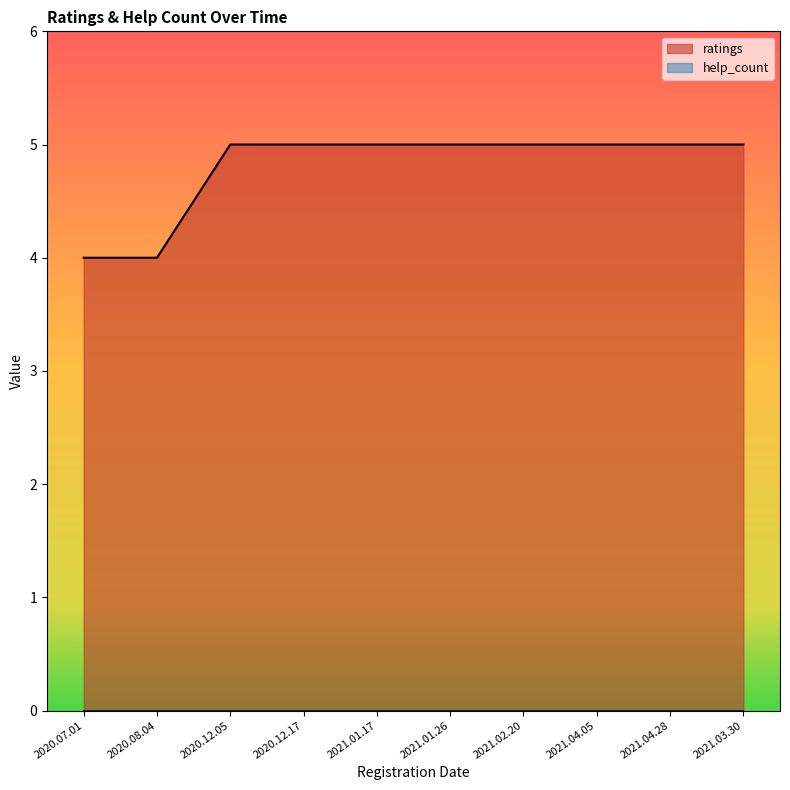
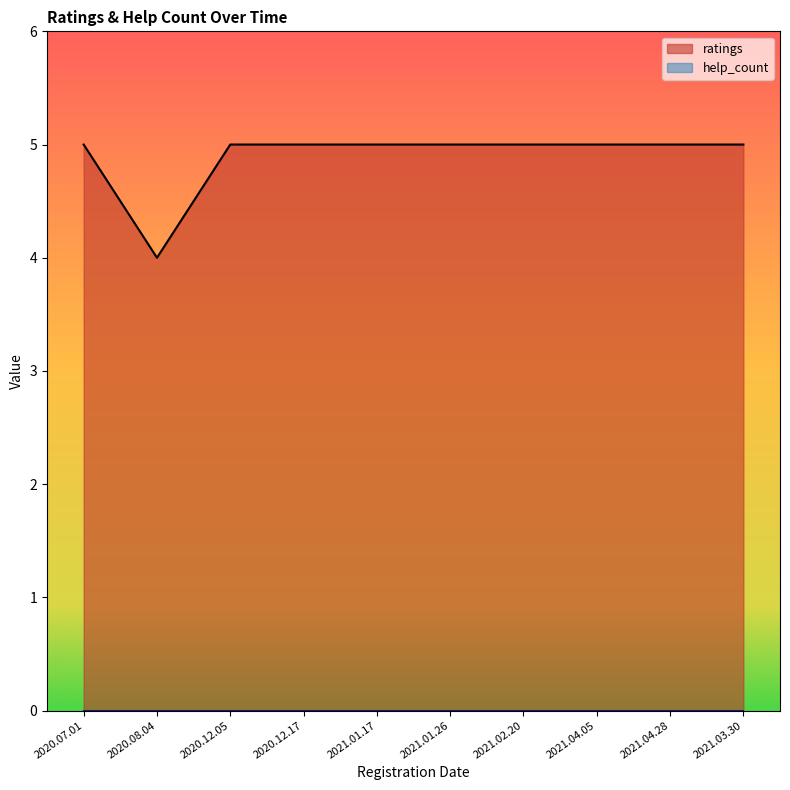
ratings, 2020.07.01: 4 -> 5
